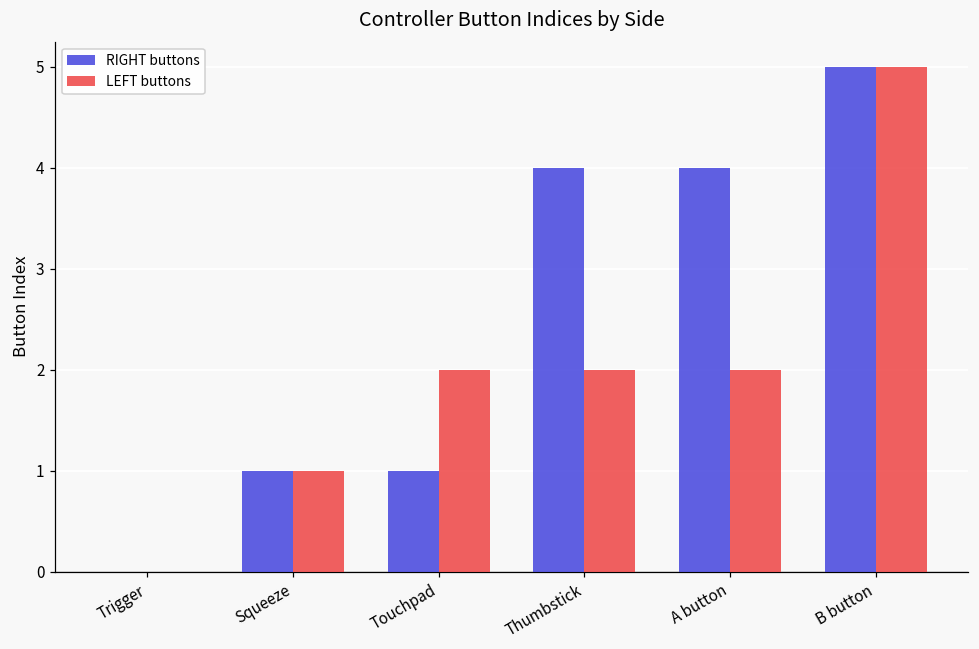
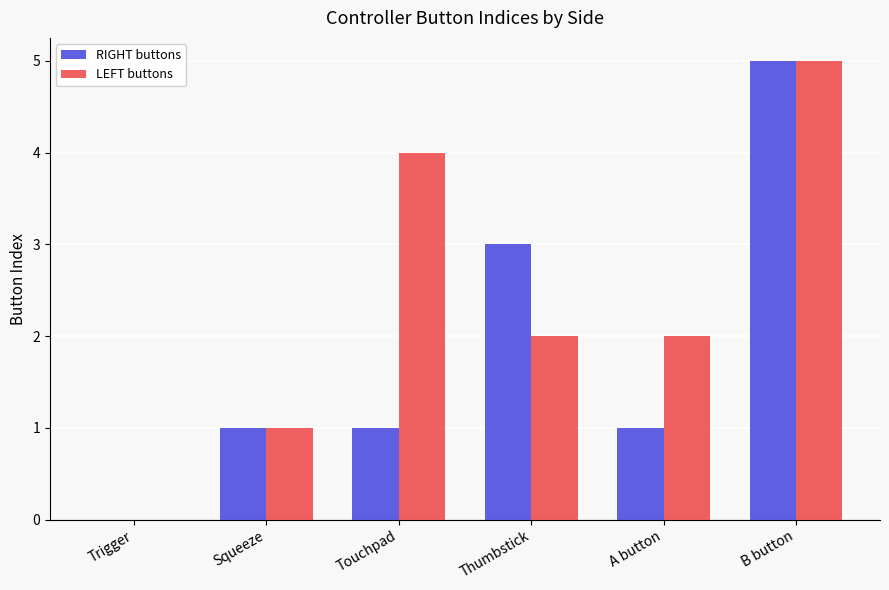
LEFT buttons, Touchpad: 2 -> 4
RIGHT buttons, Thumbstick: 4 -> 3
RIGHT buttons, A button: 4 -> 1
